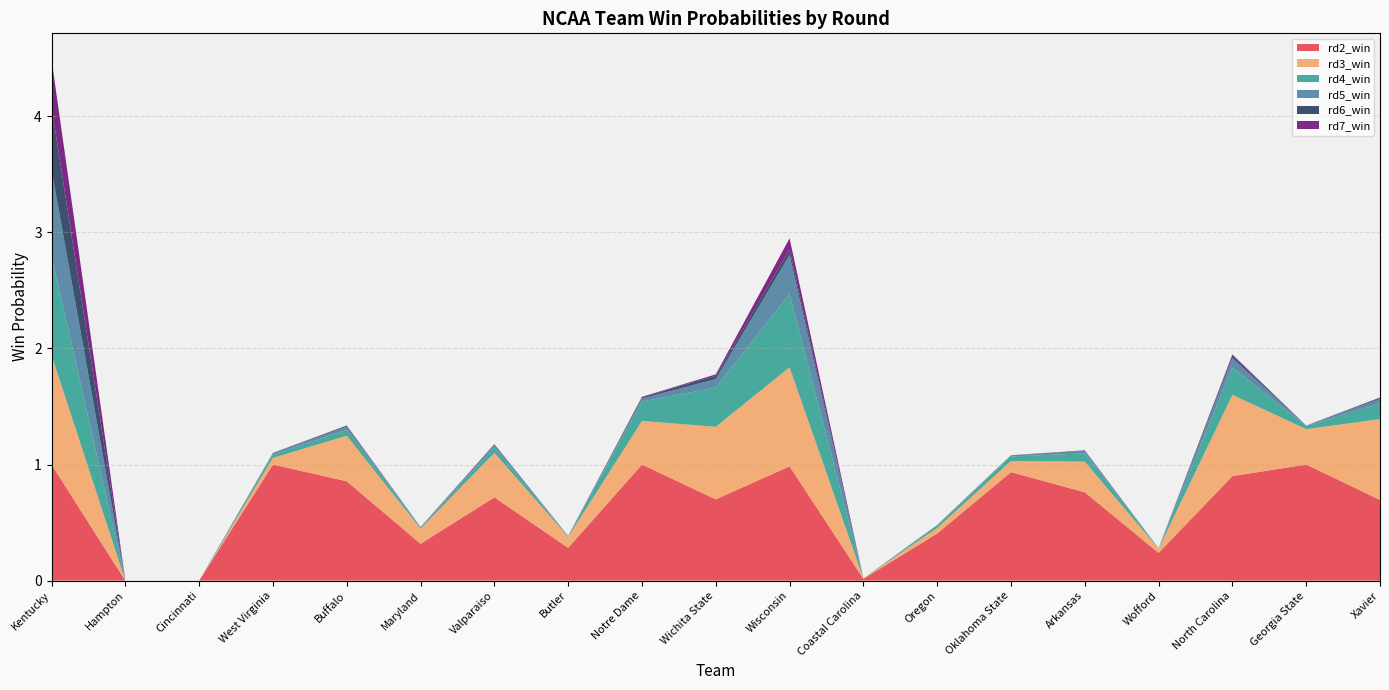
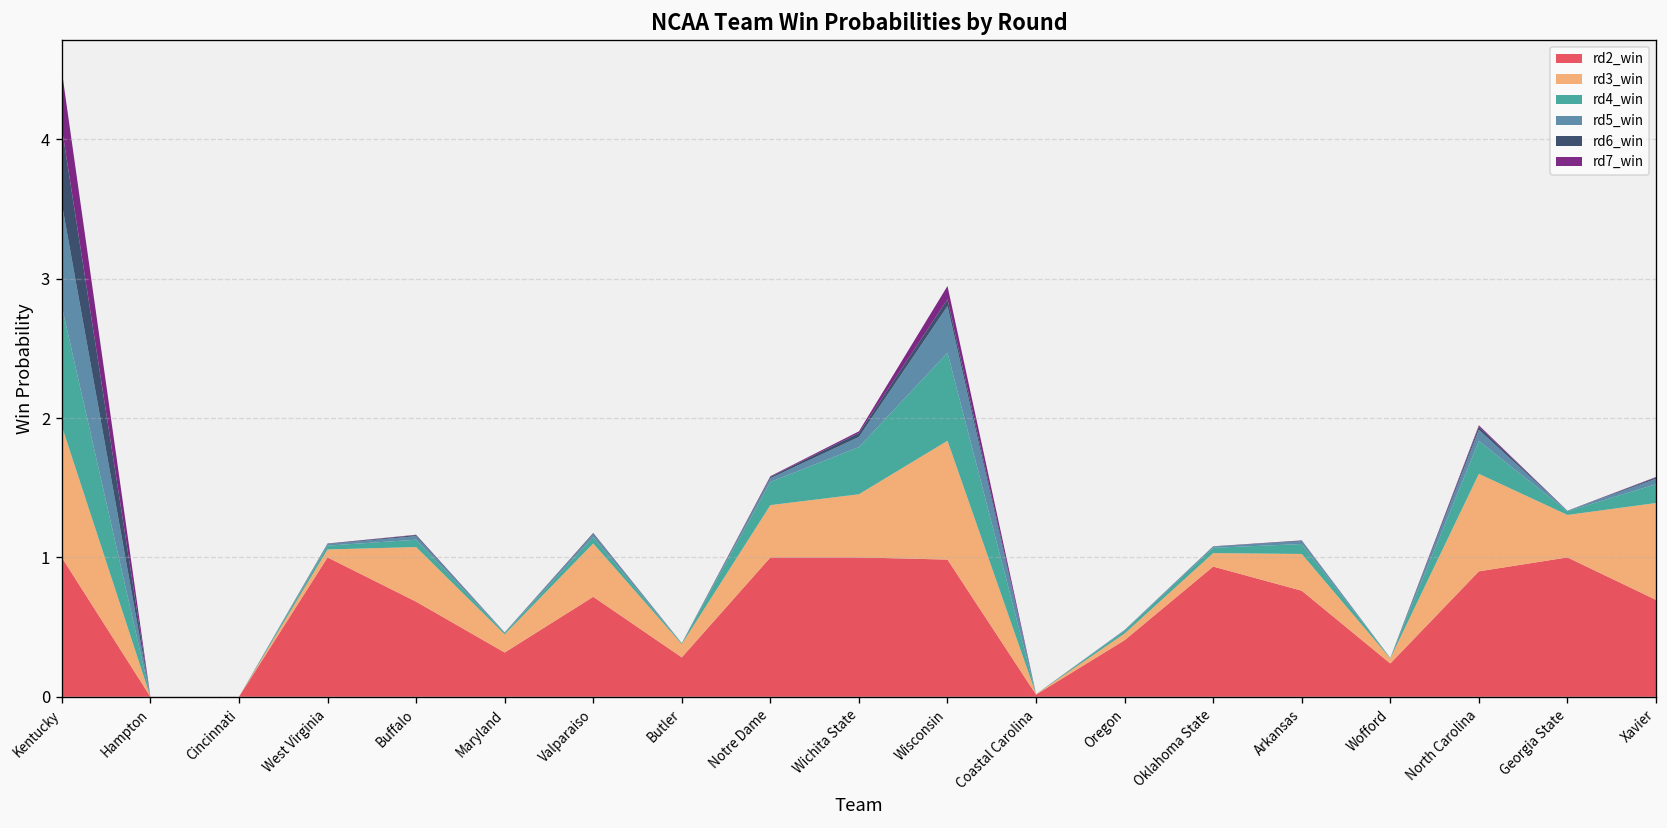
rd2_win, Buffalo: 0.86 -> 0.68
rd2_win, Wichita State: 0.7 -> 1.0
rd3_win, Wichita State: 0.62 -> 0.45
